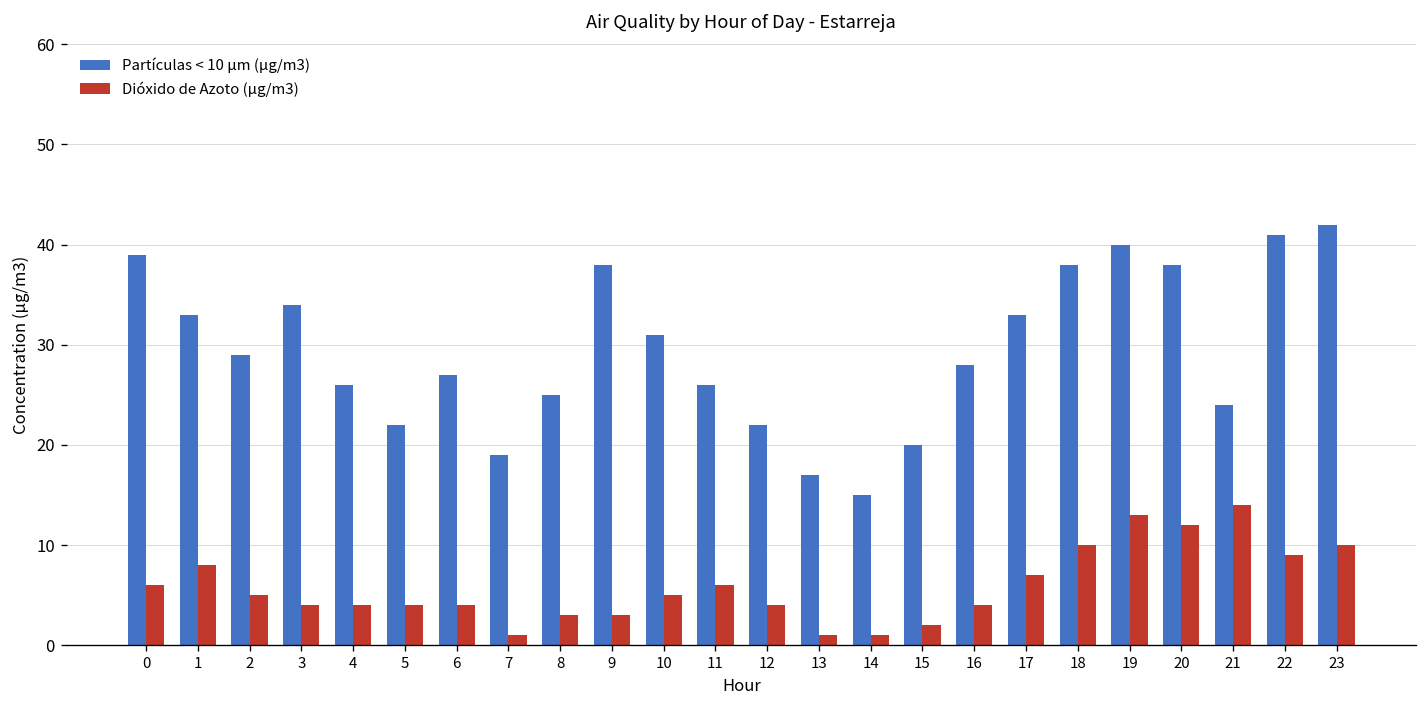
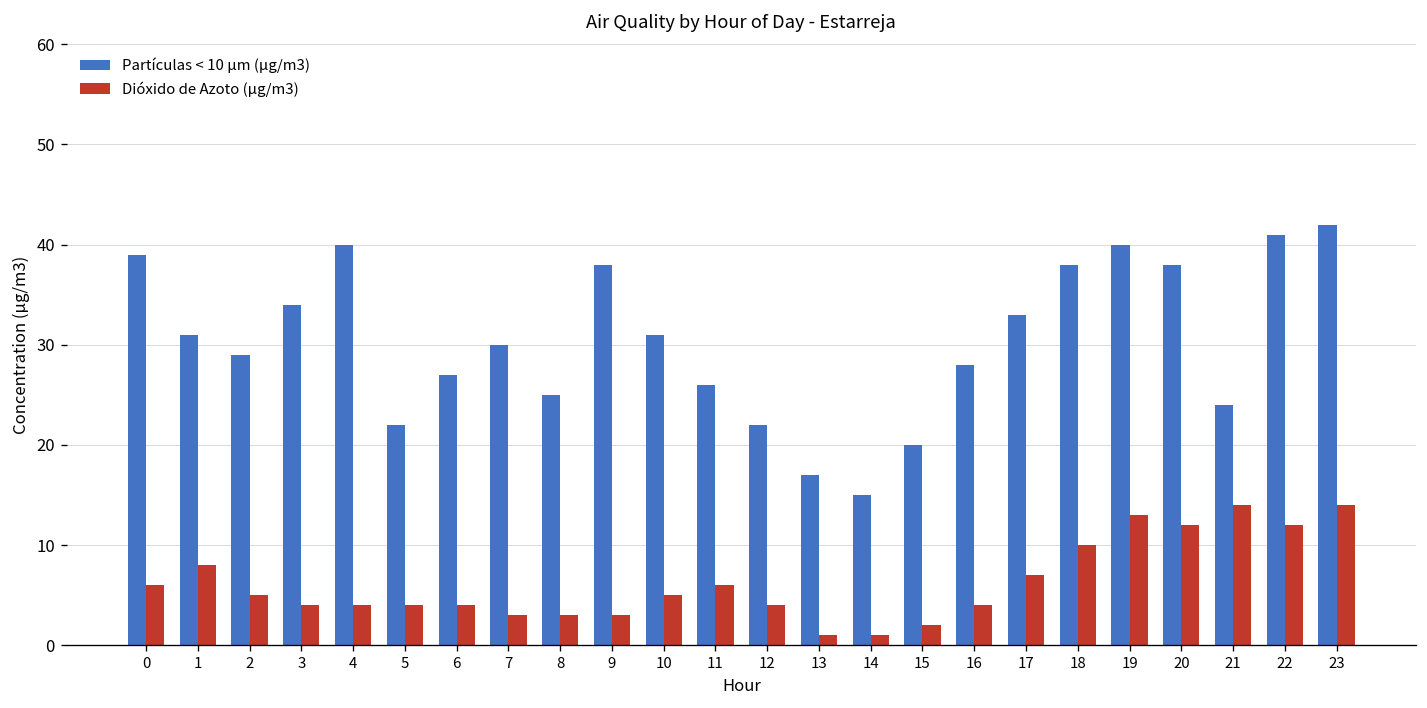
Partículas < 10 µm (µg/m3), 1: 33 -> 31
Partículas < 10 µm (µg/m3), 4: 26 -> 40
Partículas < 10 µm (µg/m3), 7: 19 -> 30
Dióxido de Azoto (µg/m3), 7: 1 -> 3
Dióxido de Azoto (µg/m3), 22: 9 -> 12
Dióxido de Azoto (µg/m3), 23: 10 -> 14
